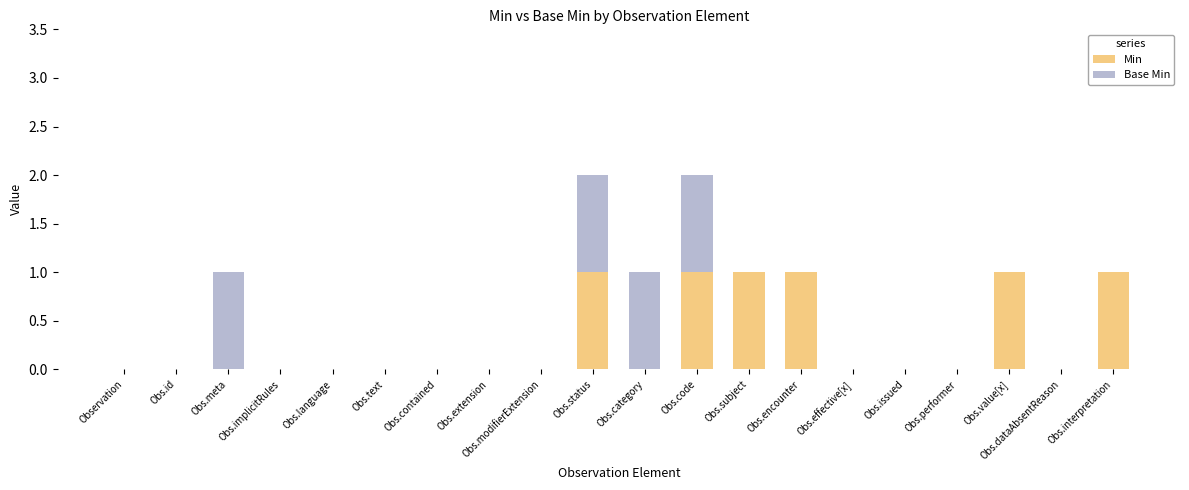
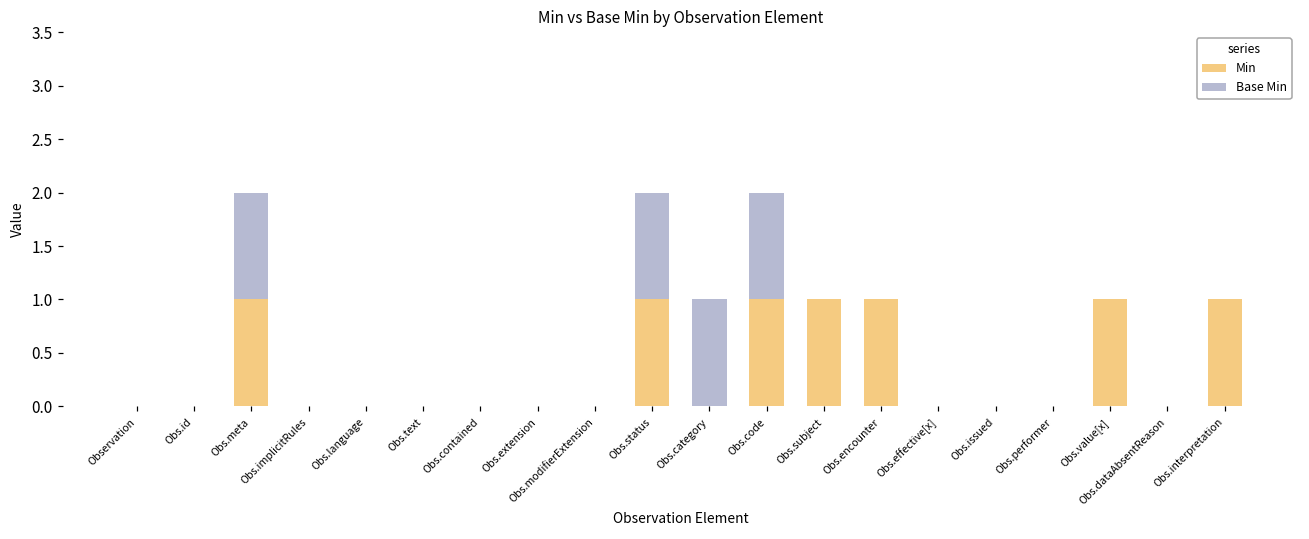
Min, Obs.meta: 0 -> 1
